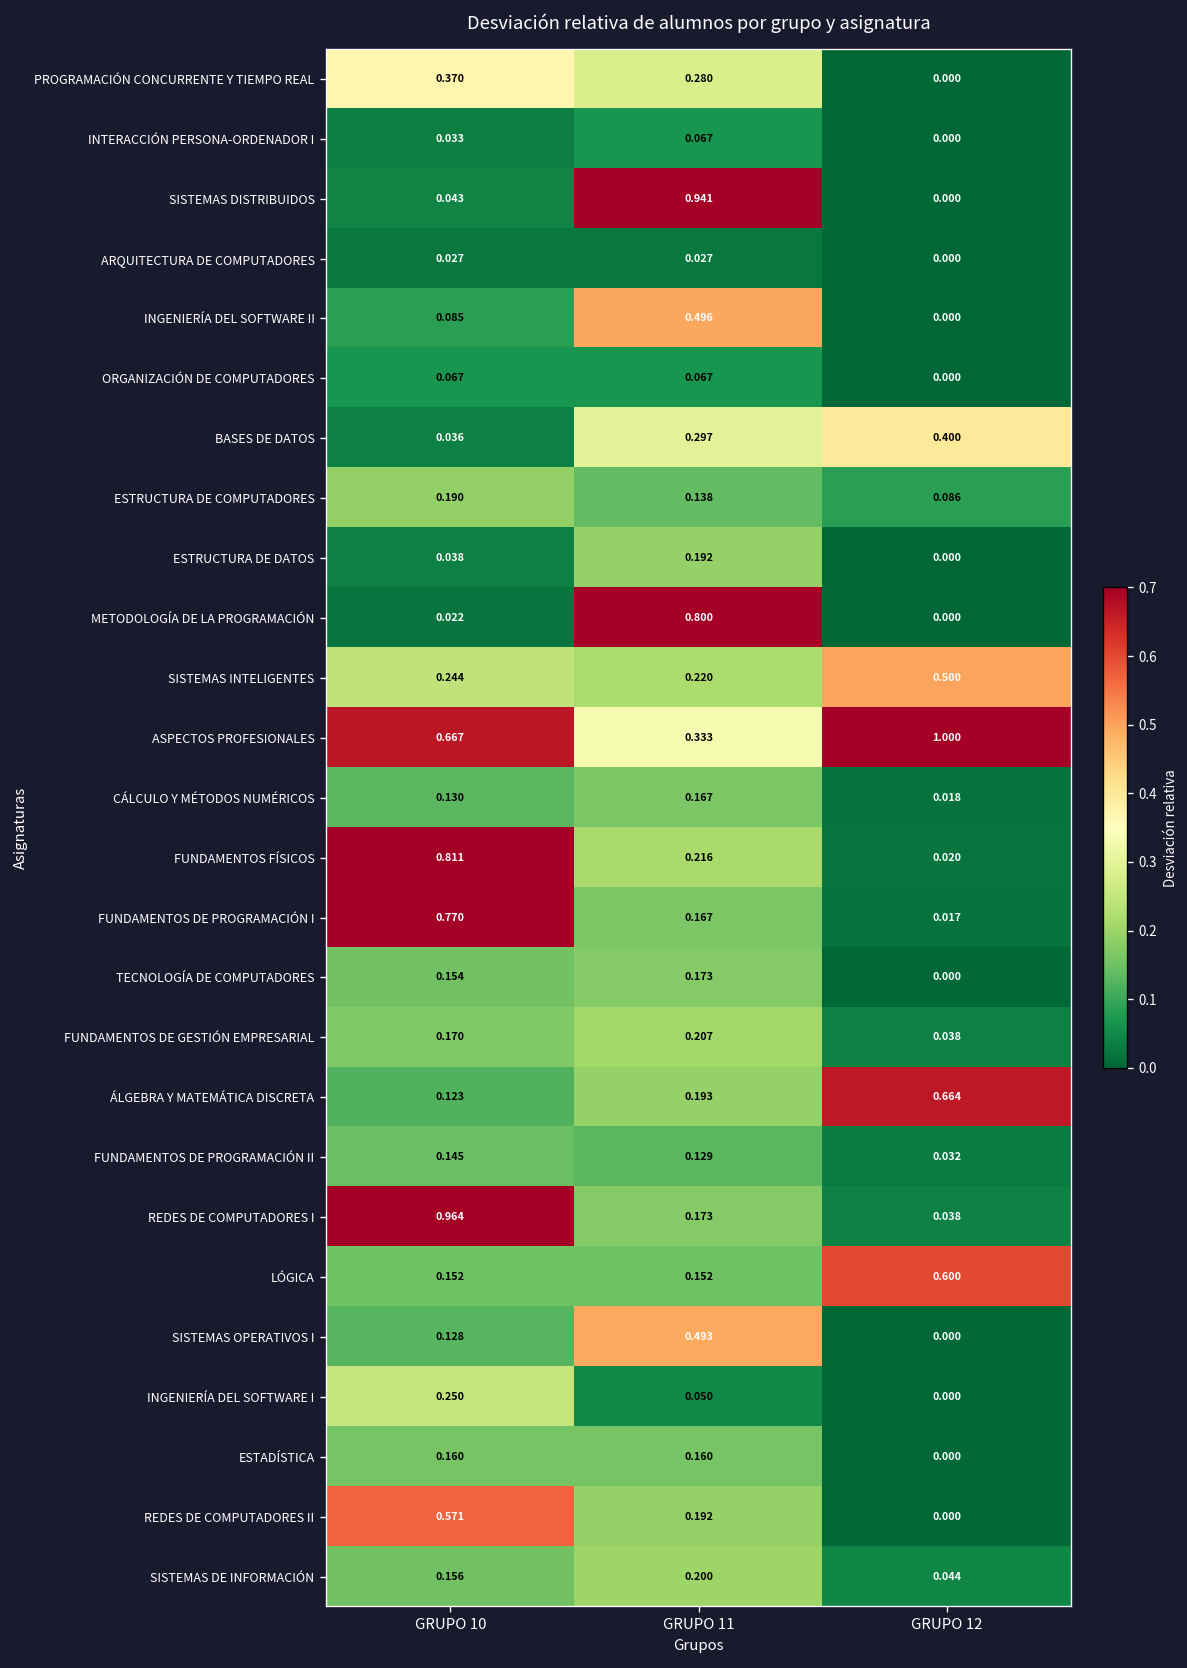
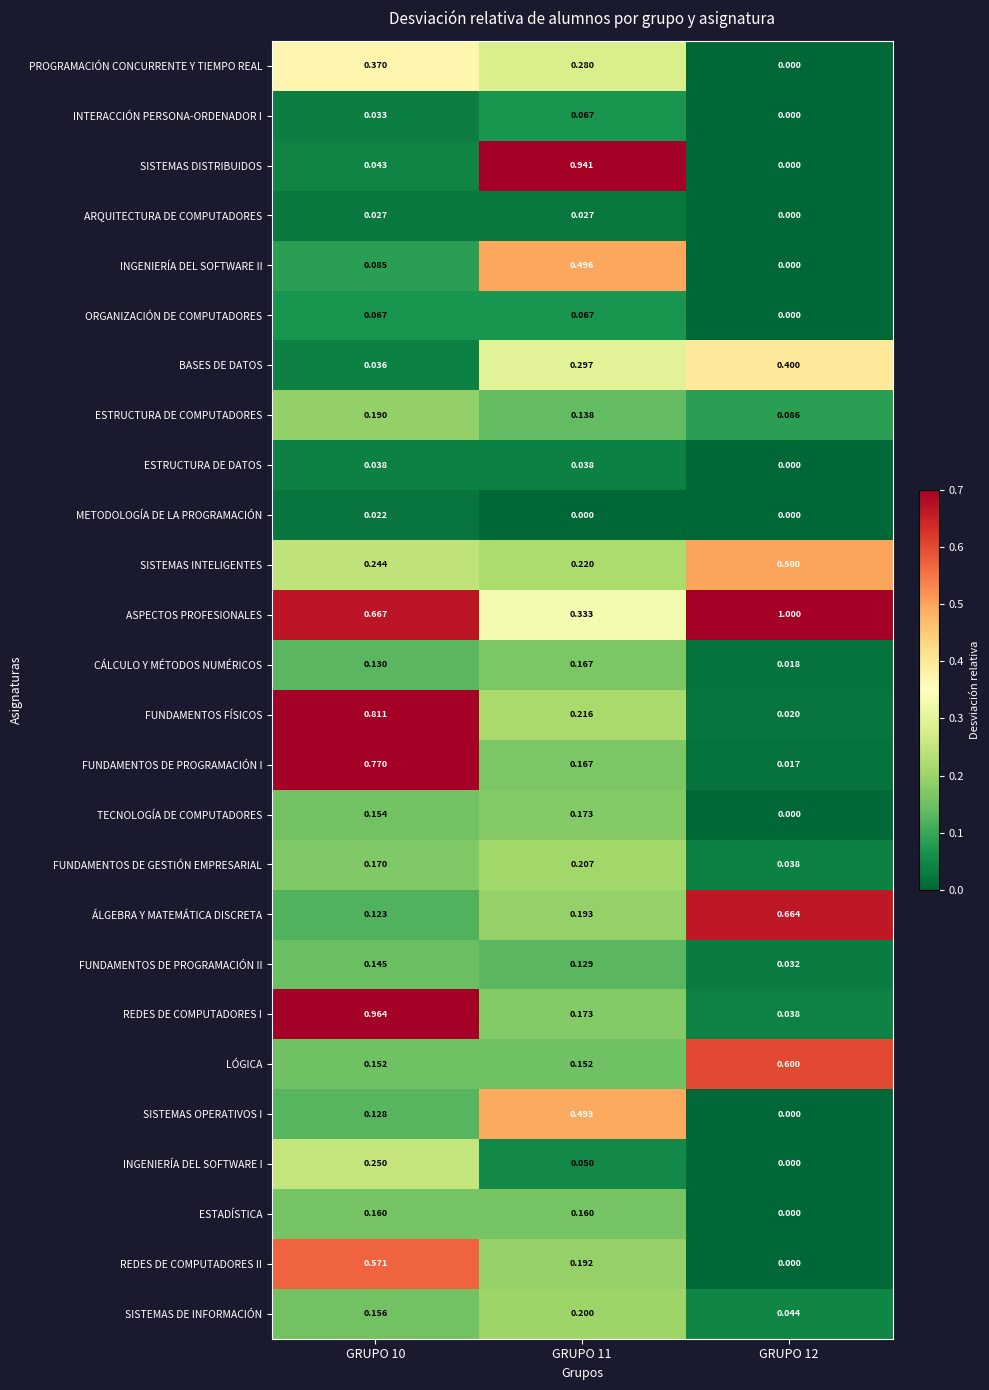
ESTRUCTURA DE DATOS, GRUPO 11: 0.192 -> 0.038
METODOLOGÍA DE LA PROGRAMACIÓN, GRUPO 11: 0.800 -> 0.000
